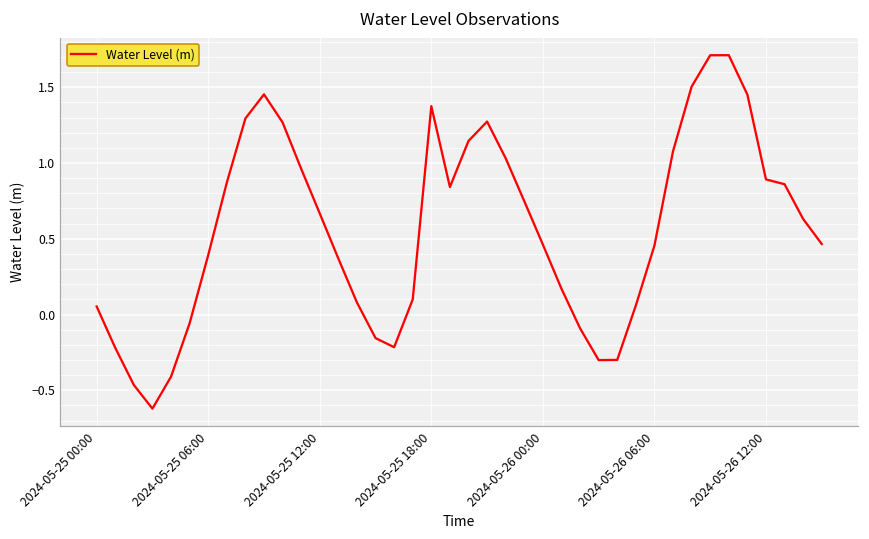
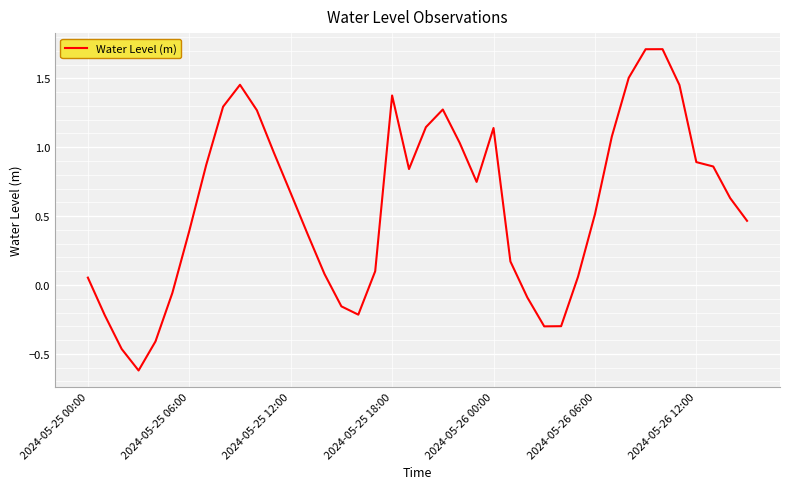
2024-05-26 00:00: 0.46 -> 1.14
2024-05-26 06:00: 0.45 -> 0.51
